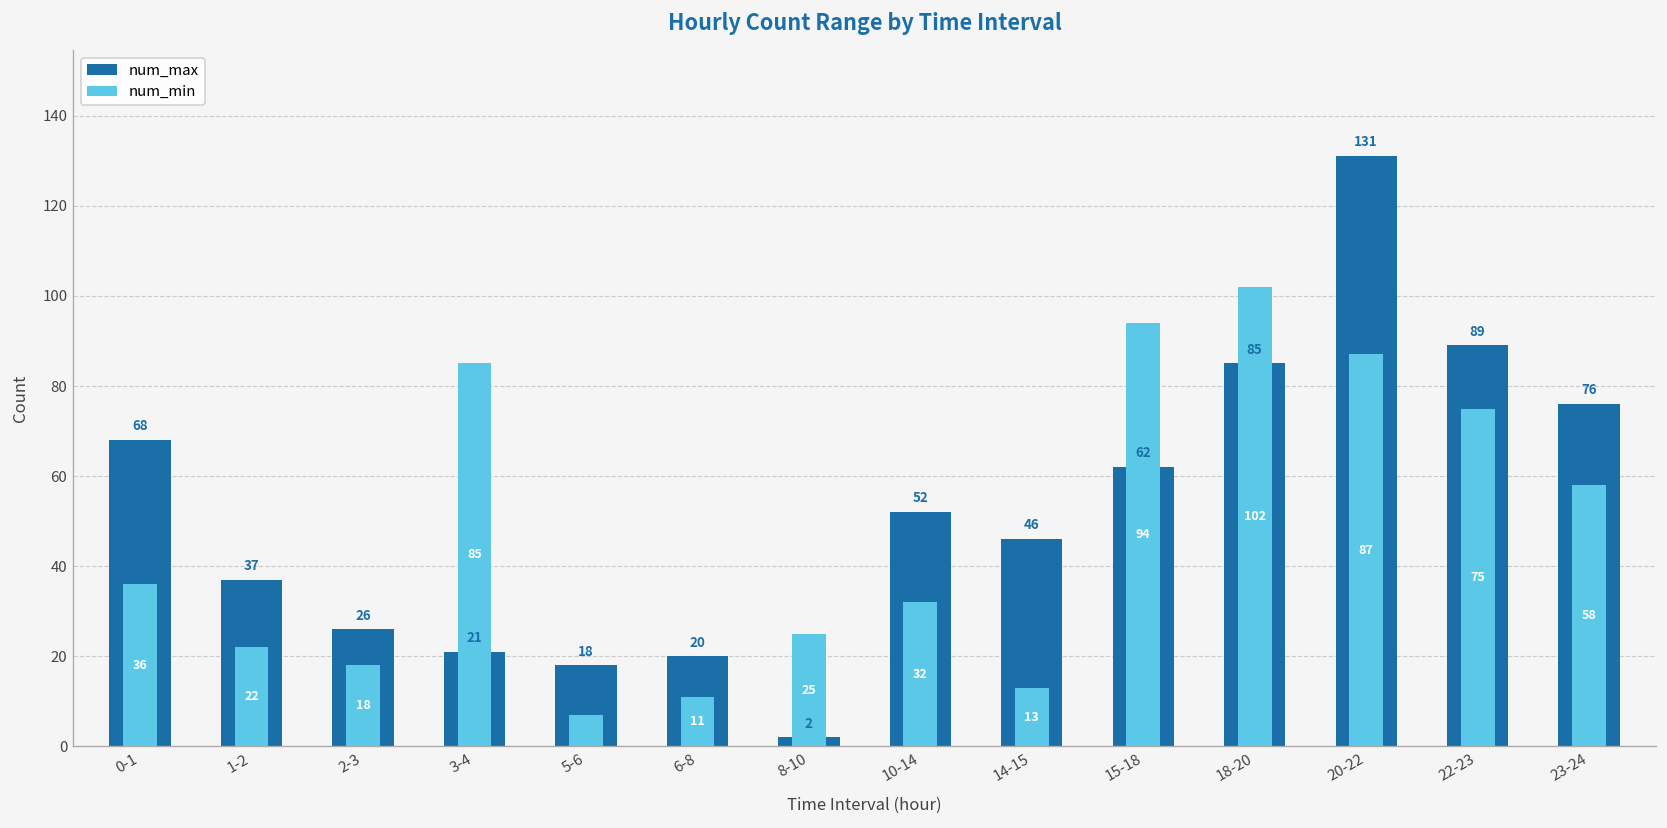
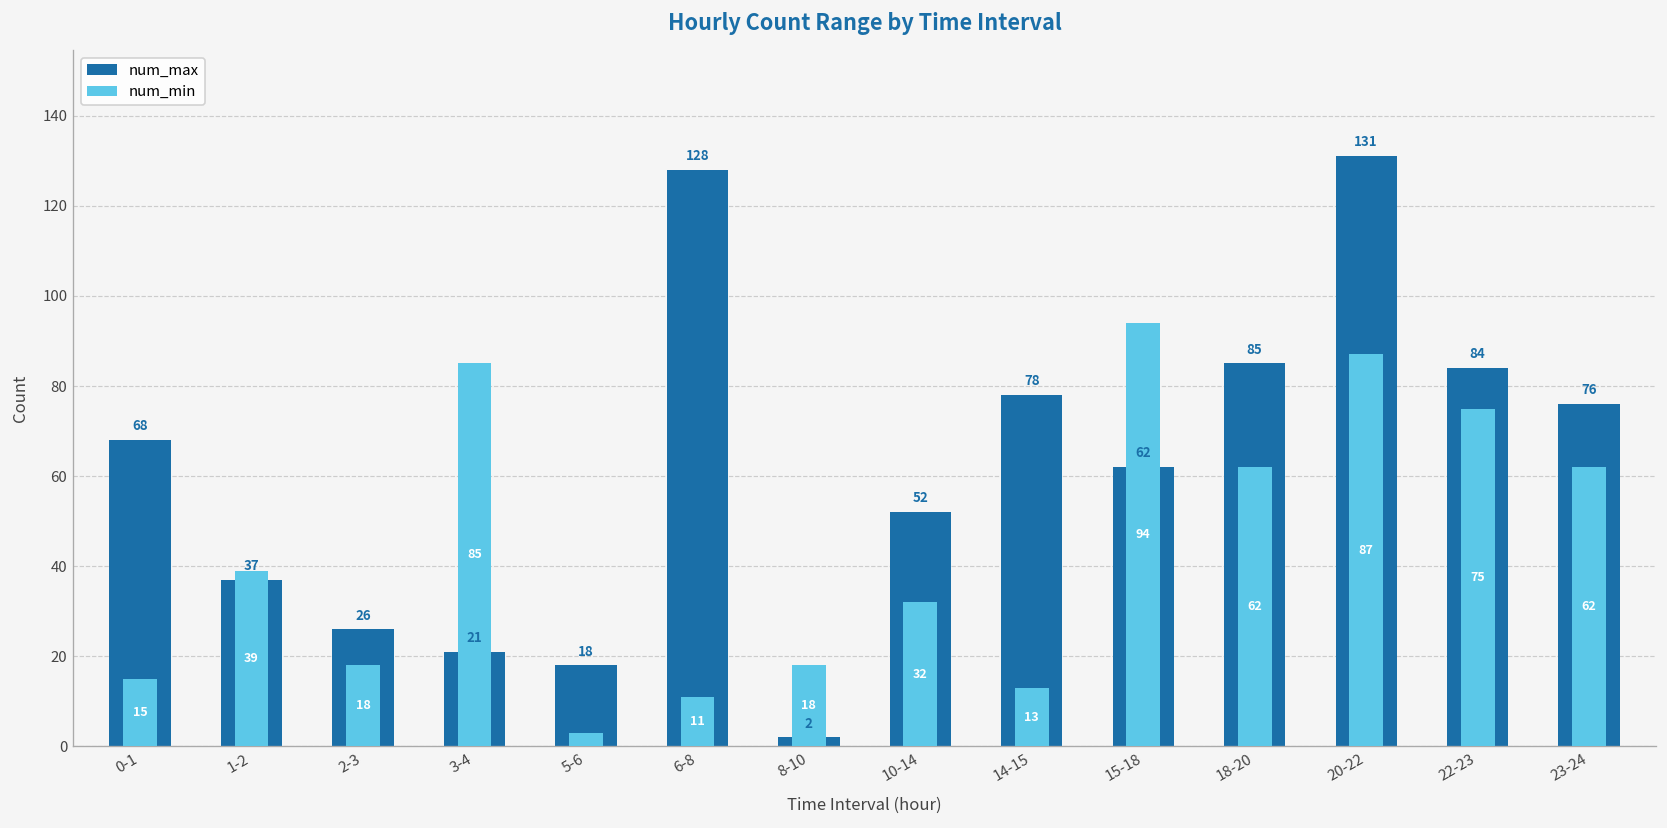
num_min, 0-1: 36 -> 15
num_min, 1-2: 22 -> 39
num_min, 5-6: 7 -> 3
num_max, 6-8: 20 -> 128
num_min, 8-10: 25 -> 18
num_max, 14-15: 46 -> 78
num_min, 18-20: 102 -> 62
num_max, 22-23: 89 -> 84
num_min, 23-24: 58 -> 62
